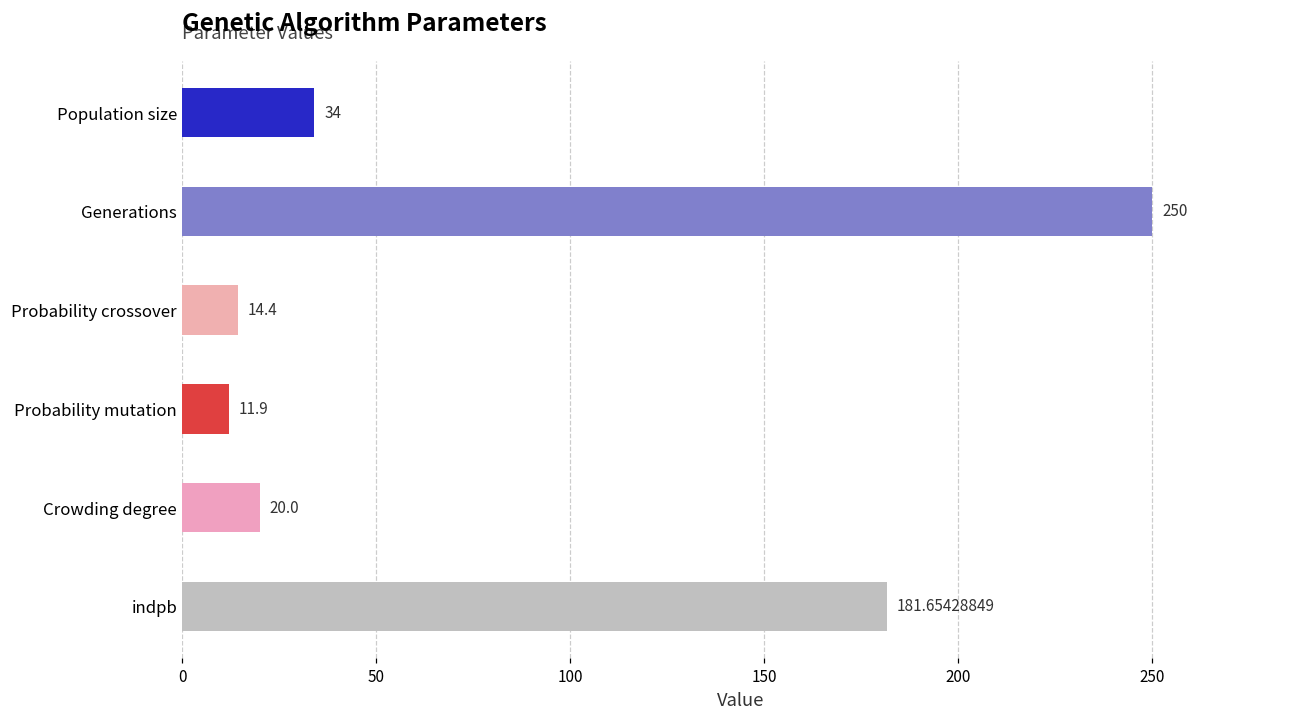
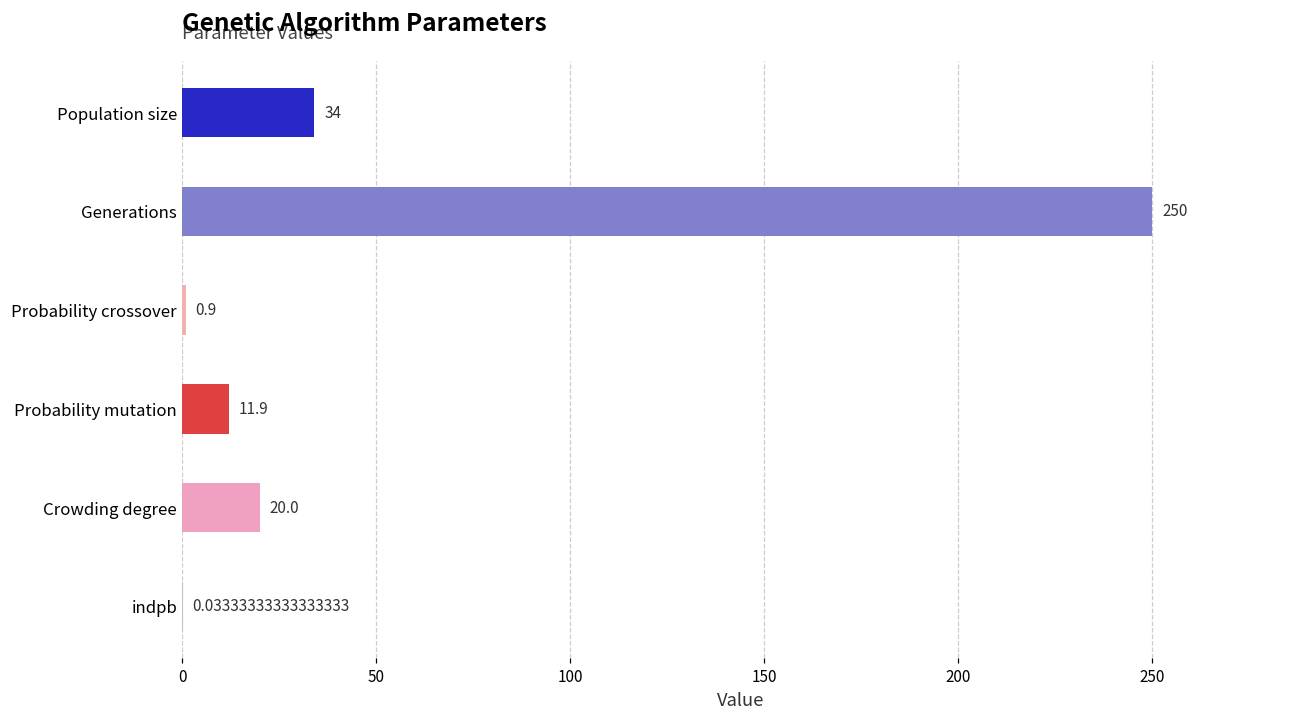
Probability crossover: 14.4 -> 0.9
indpb: 181.65428849 -> 0.03333333333333333
